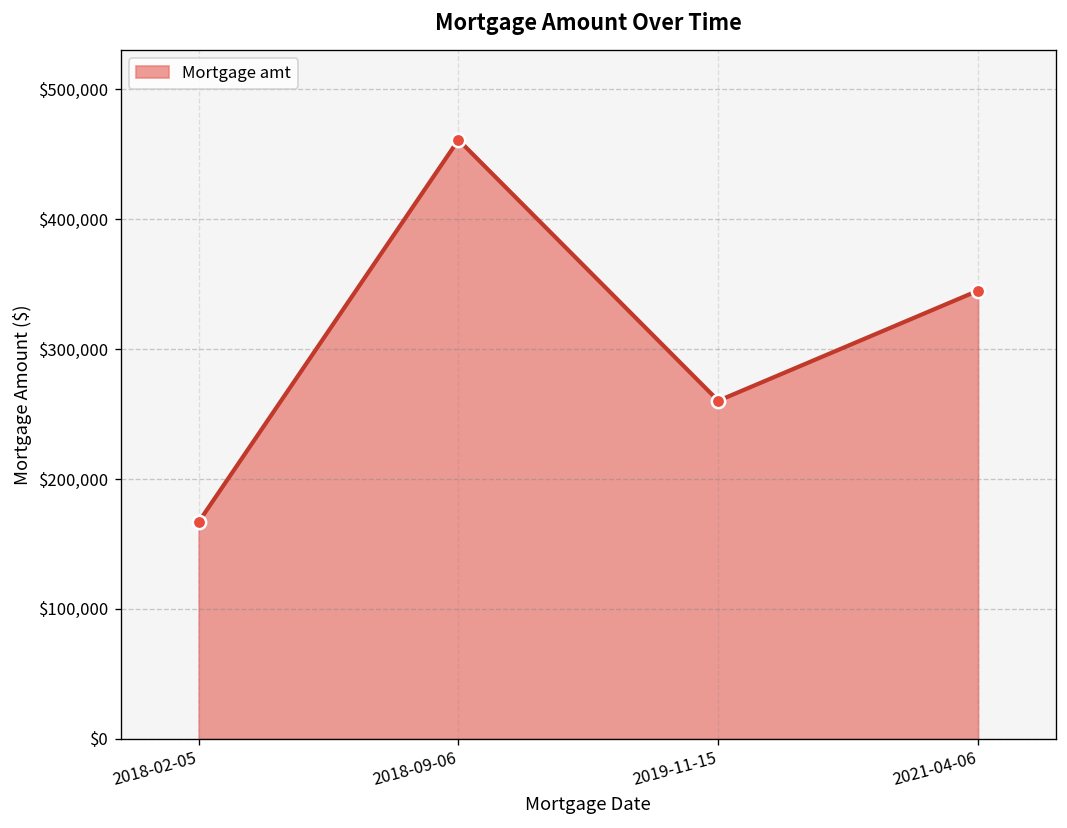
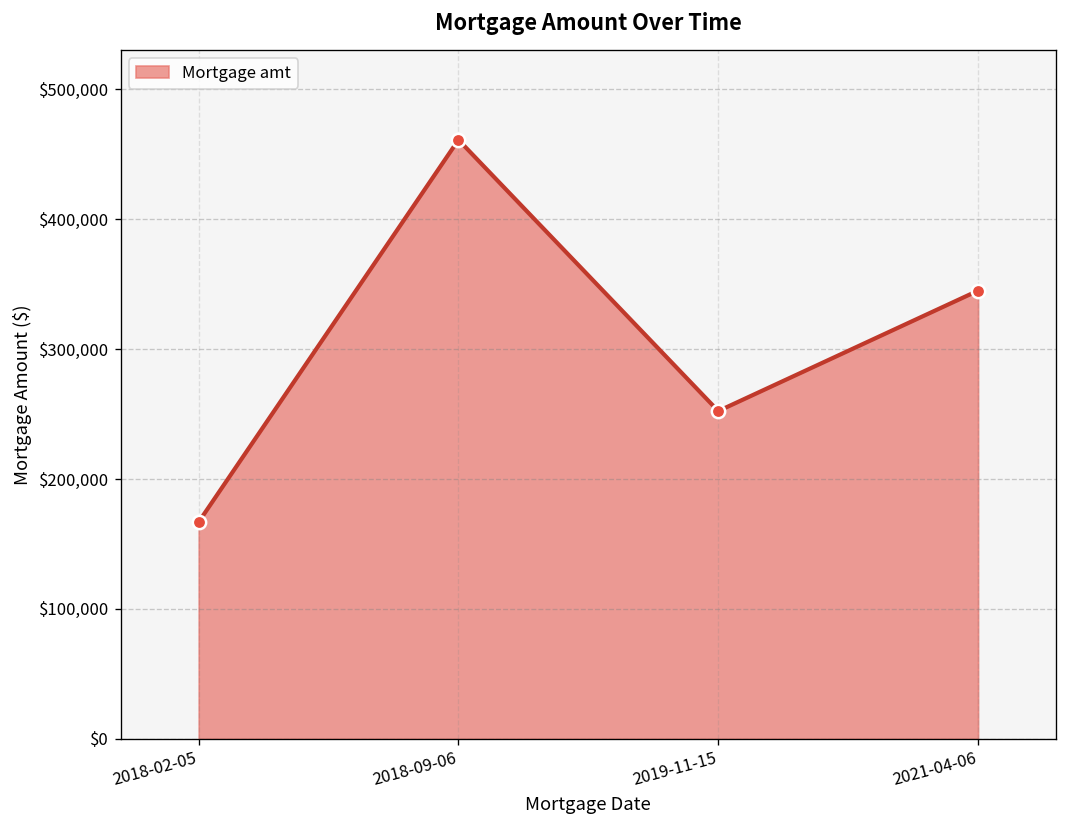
2019-11-15: $260,000 -> $252,000
